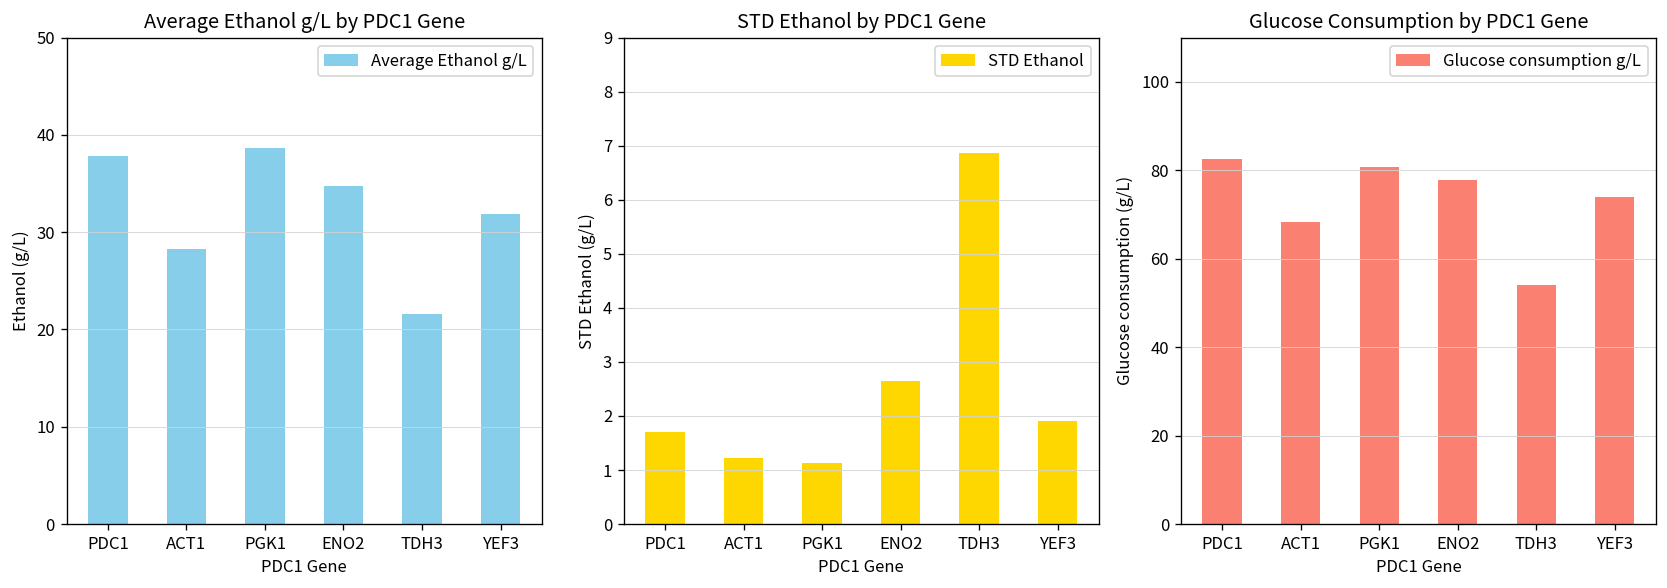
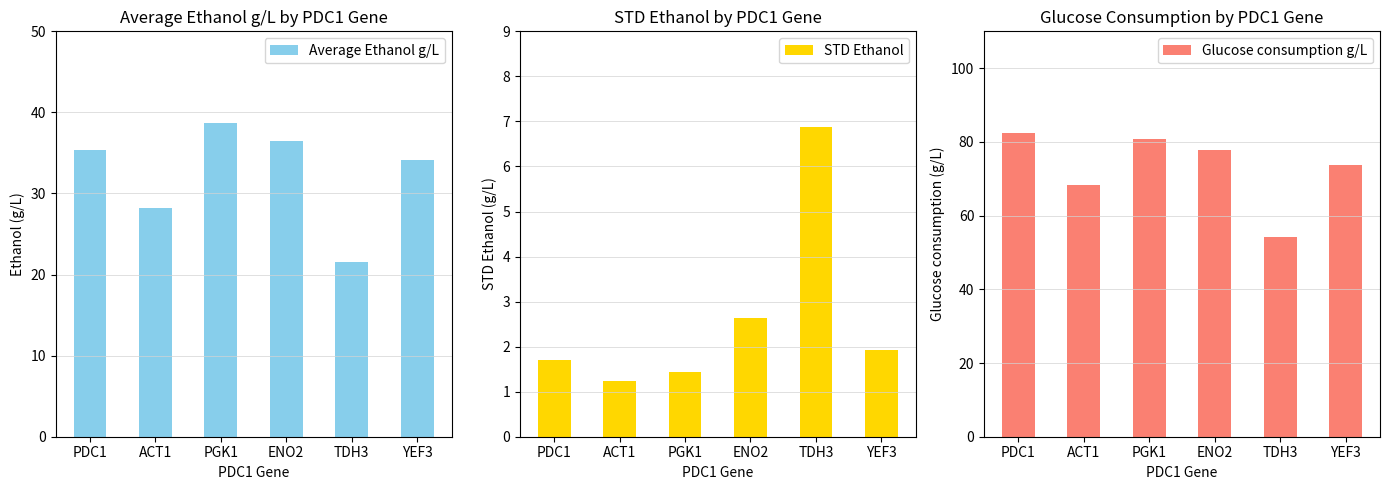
Average Ethanol g/L by PDC1 Gene, PDC1: 38 -> 35
Average Ethanol g/L by PDC1 Gene, ENO2: 35 -> 36
Average Ethanol g/L by PDC1 Gene, YEF3: 32 -> 34
STD Ethanol by PDC1 Gene, PGK1: 1.1 -> 1.4
